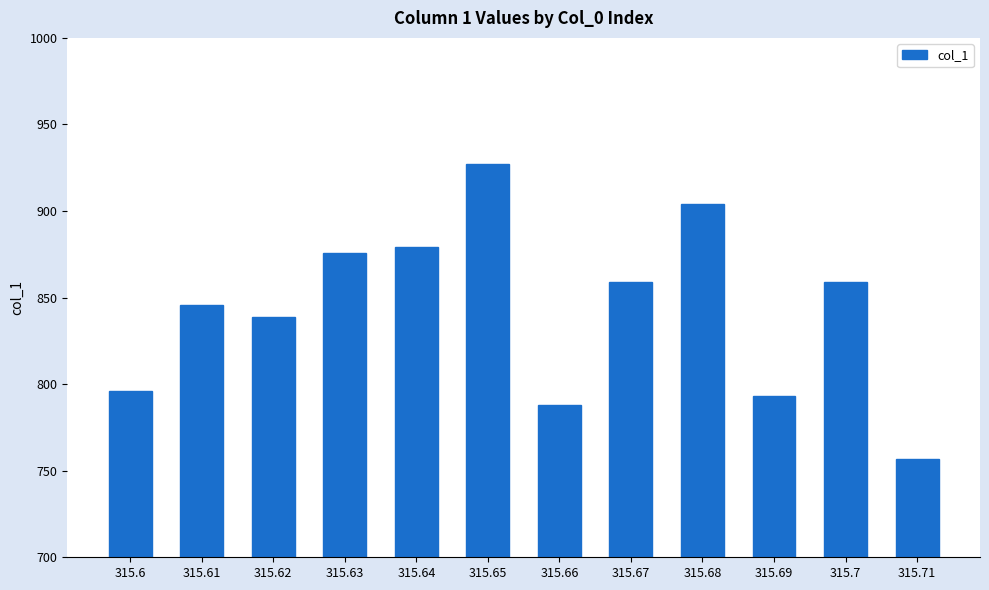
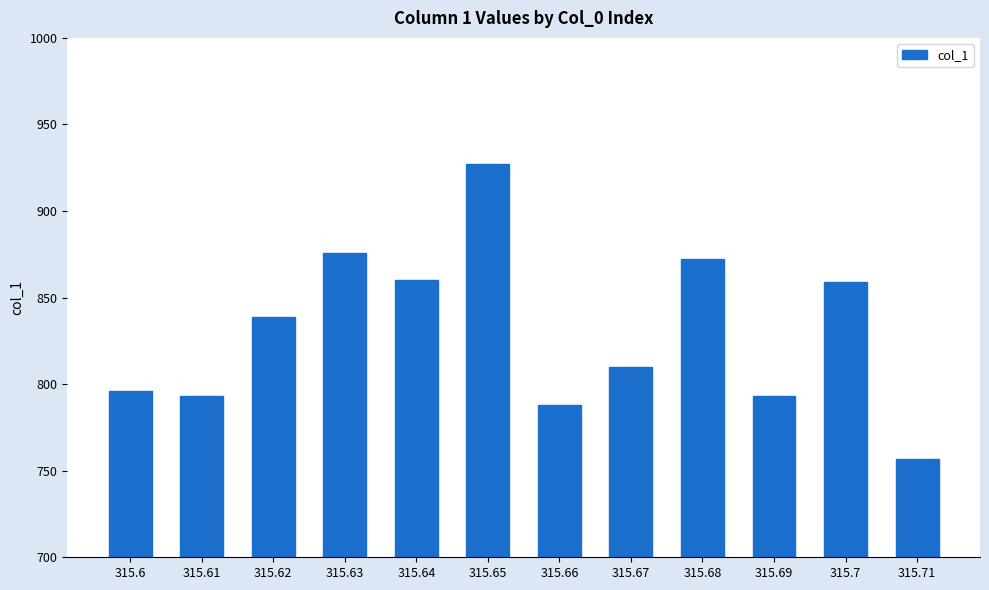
315.61: 846 -> 793
315.64: 879 -> 860
315.67: 859 -> 810
315.68: 904 -> 872
